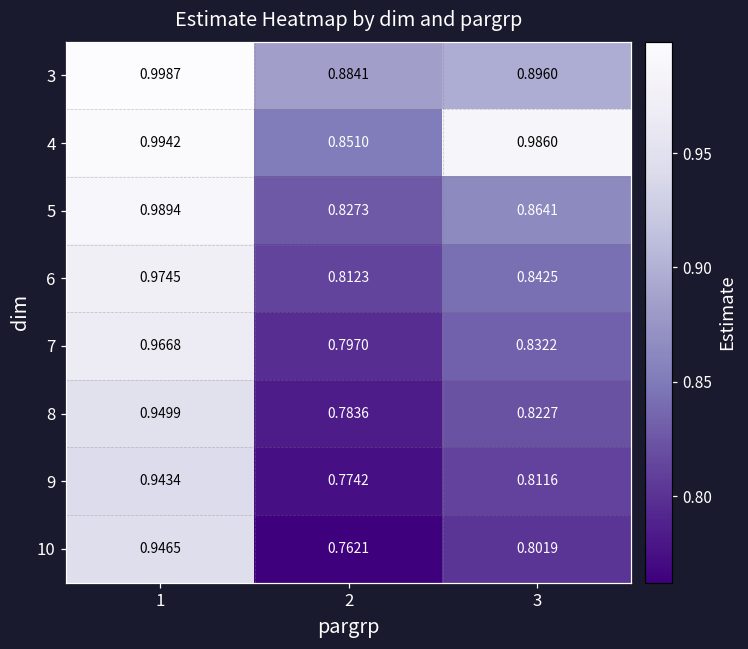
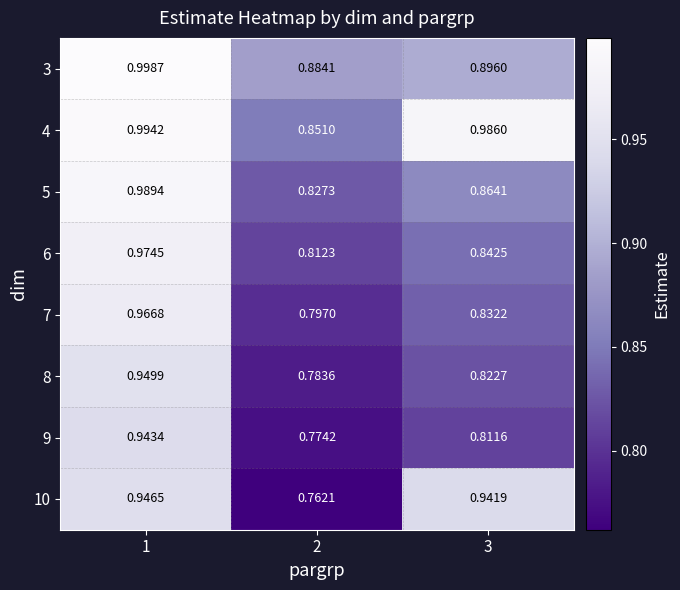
10, 3: 0.8019 -> 0.9419
